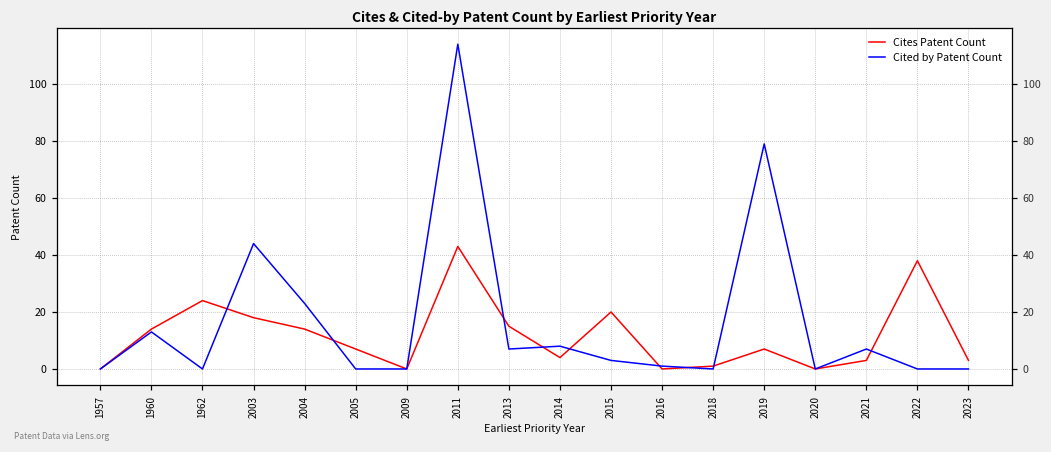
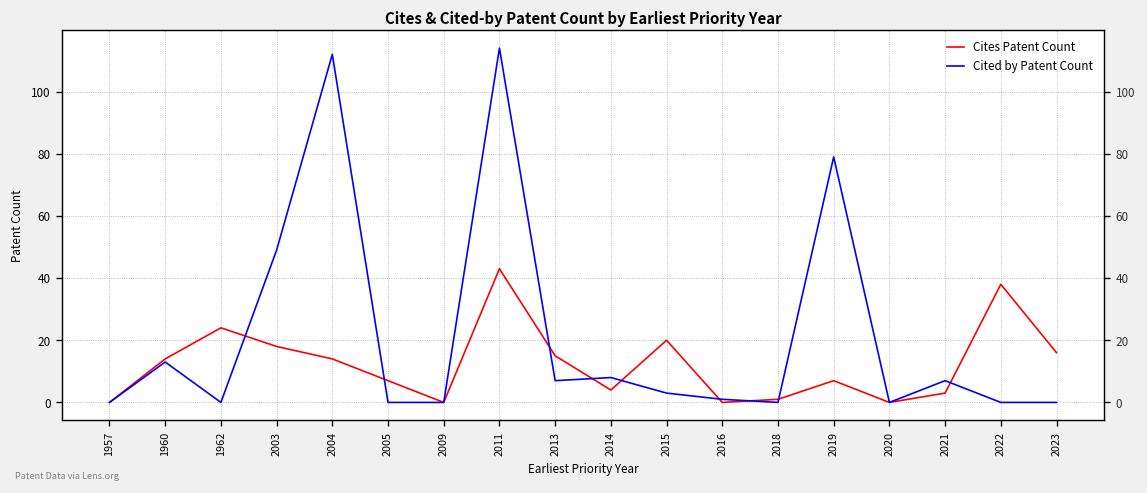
Cited by Patent Count, 2003: 44 -> 49
Cited by Patent Count, 2004: 23 -> 112
Cites Patent Count, 2023: 3 -> 16
